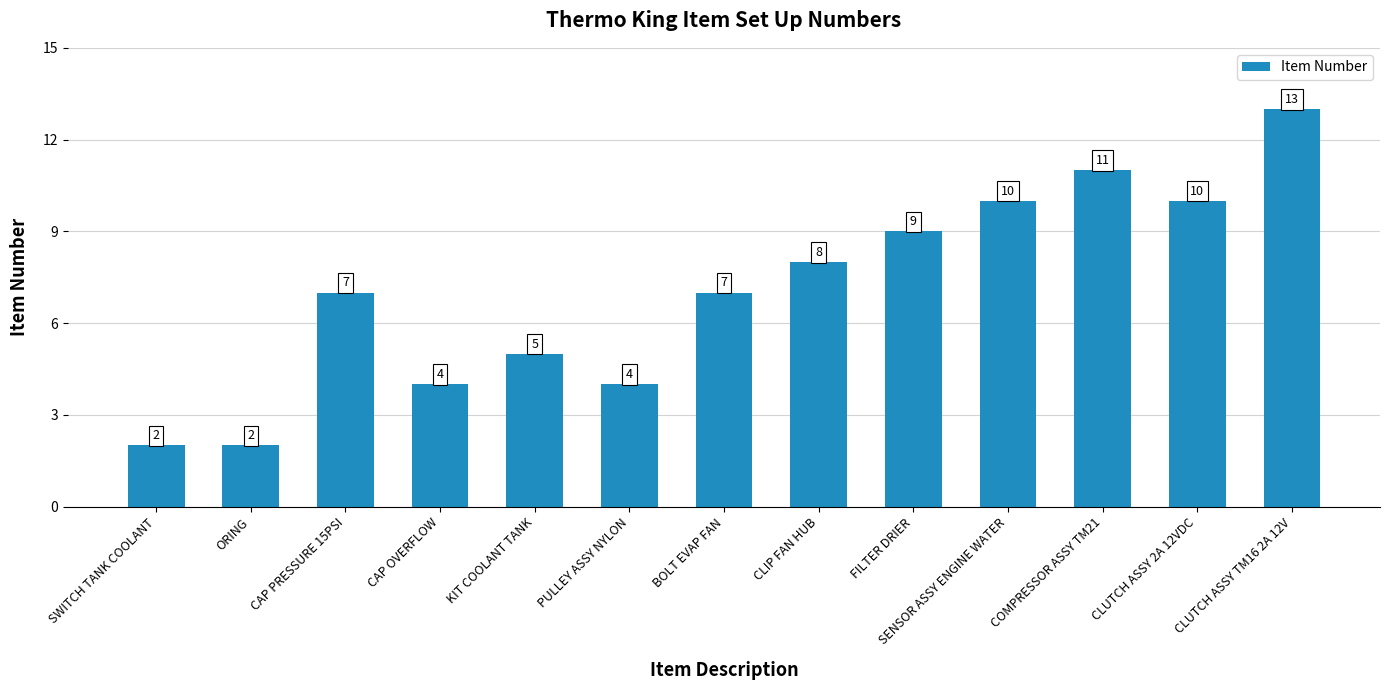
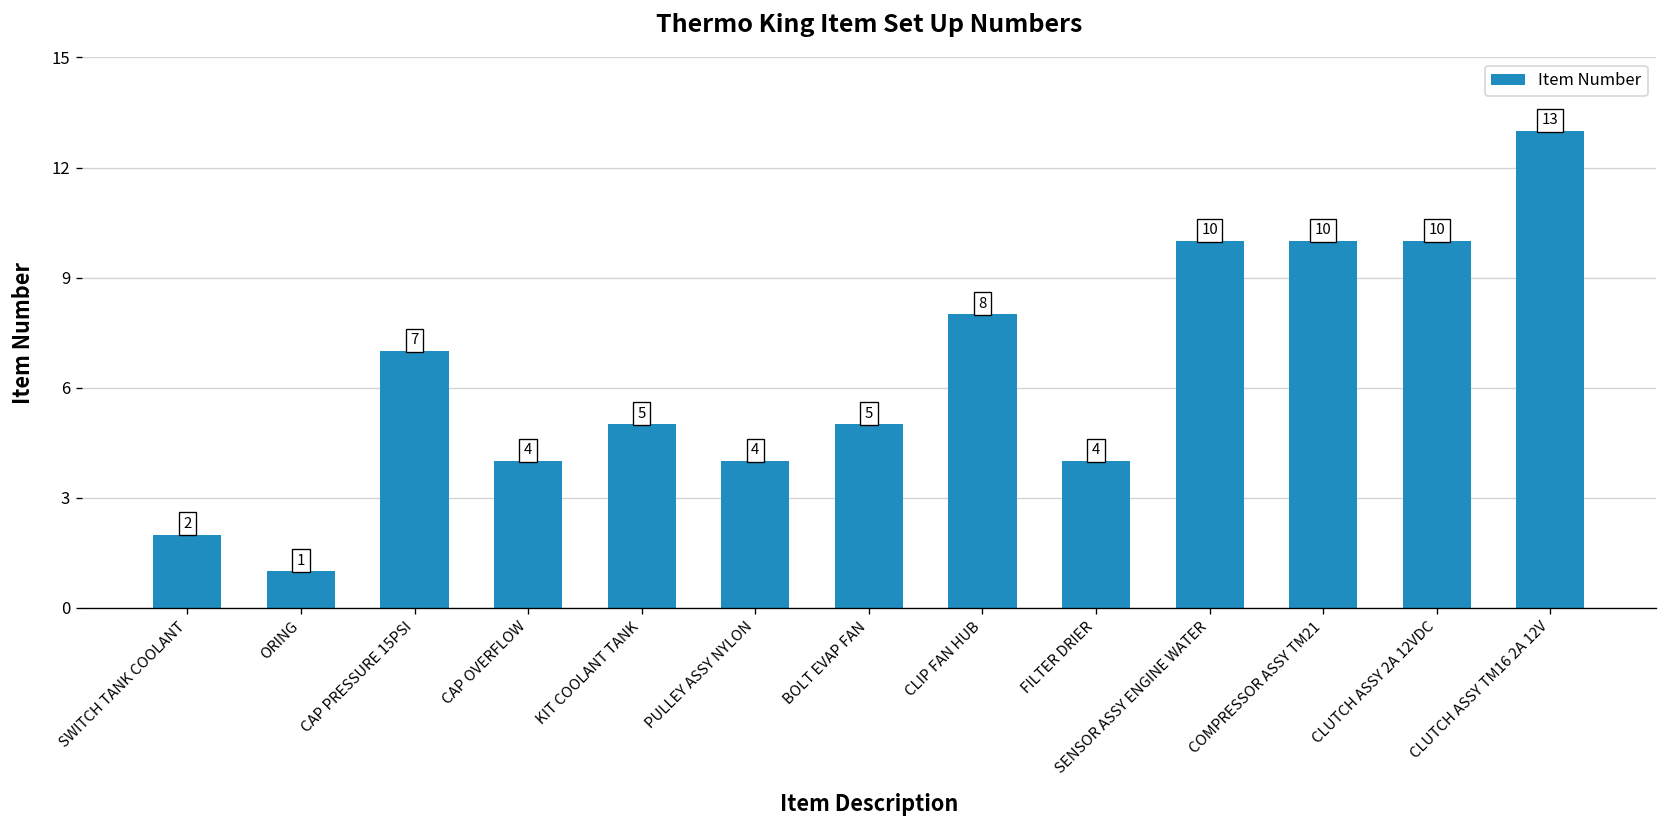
ORING: 2 -> 1
BOLT EVAP FAN: 7 -> 5
FILTER DRIER: 9 -> 4
COMPRESSOR ASSY TM21: 11 -> 10
